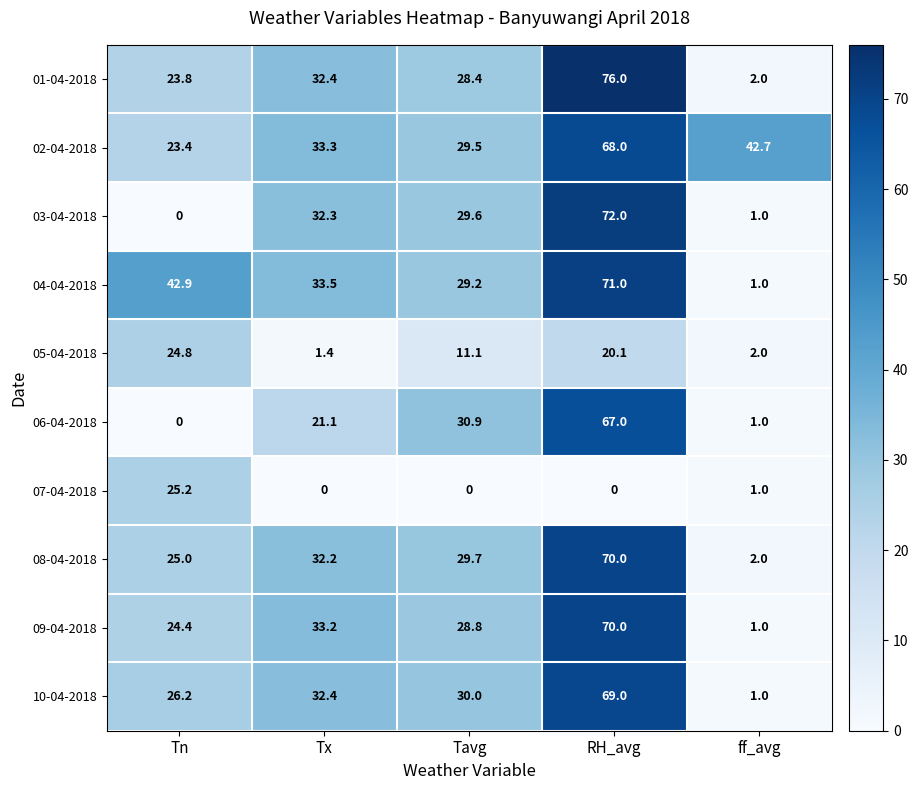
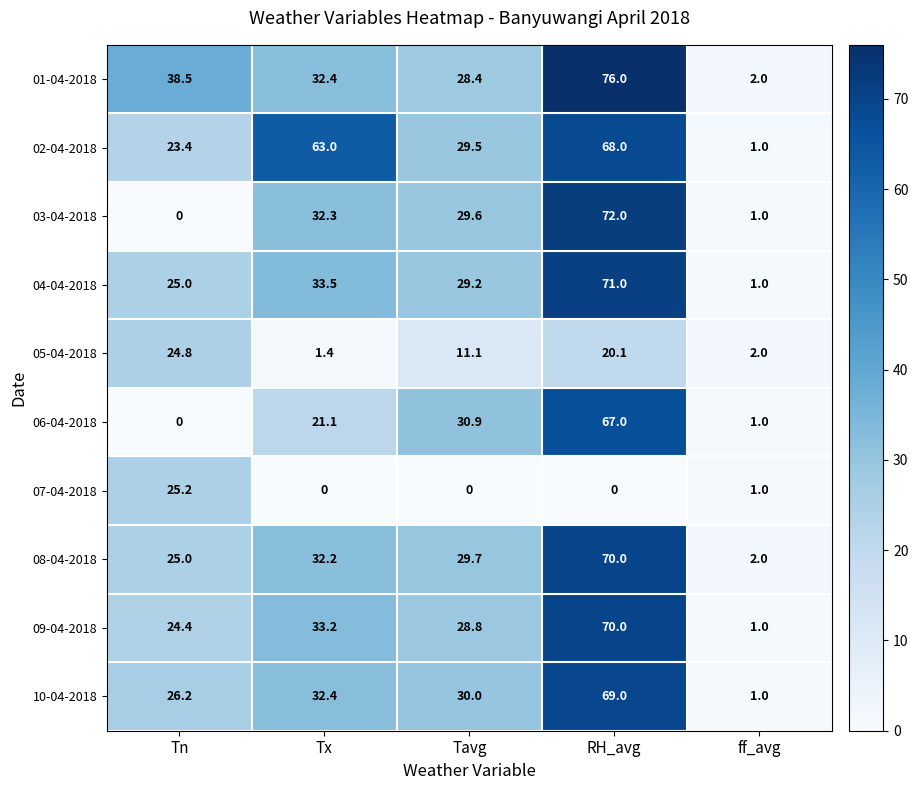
01-04-2018, Tn: 23.8 -> 38.5
02-04-2018, Tx: 33.3 -> 63.0
02-04-2018, ff_avg: 42.7 -> 1.0
04-04-2018, Tn: 42.9 -> 25.0
